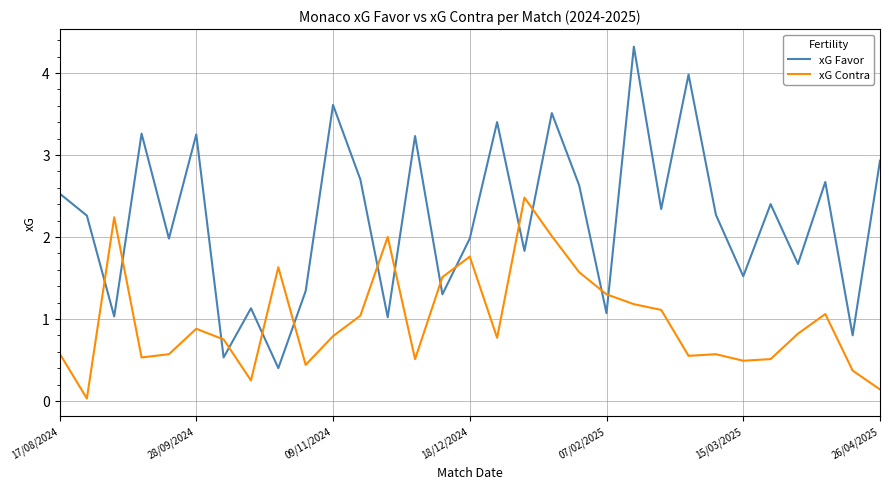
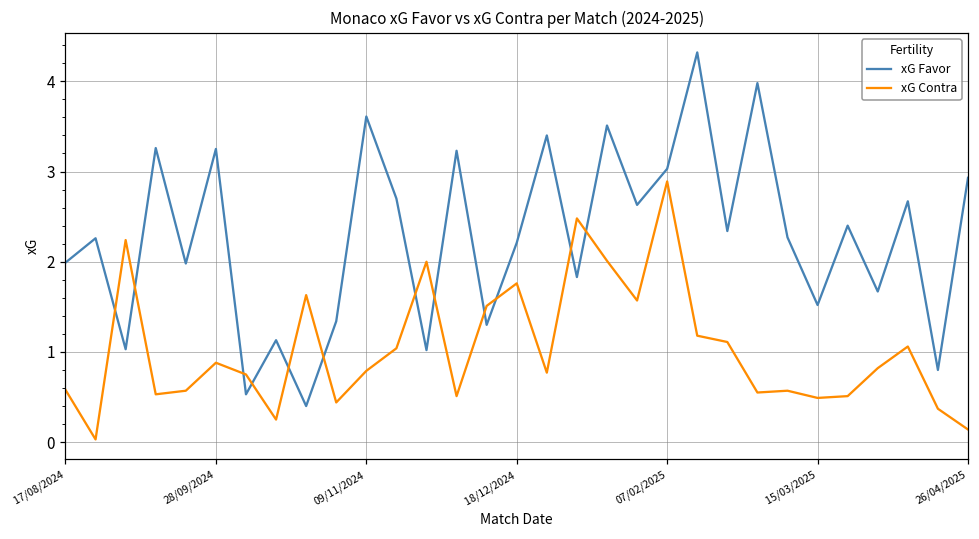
xG Favor, 17/08/2024: 2.5 -> 2.0
xG Favor, 18/12/2024: 2.0 -> 2.2
xG Favor, 07/02/2025: 1.1 -> 3.0
xG Contra, 07/02/2025: 1.3 -> 2.9
